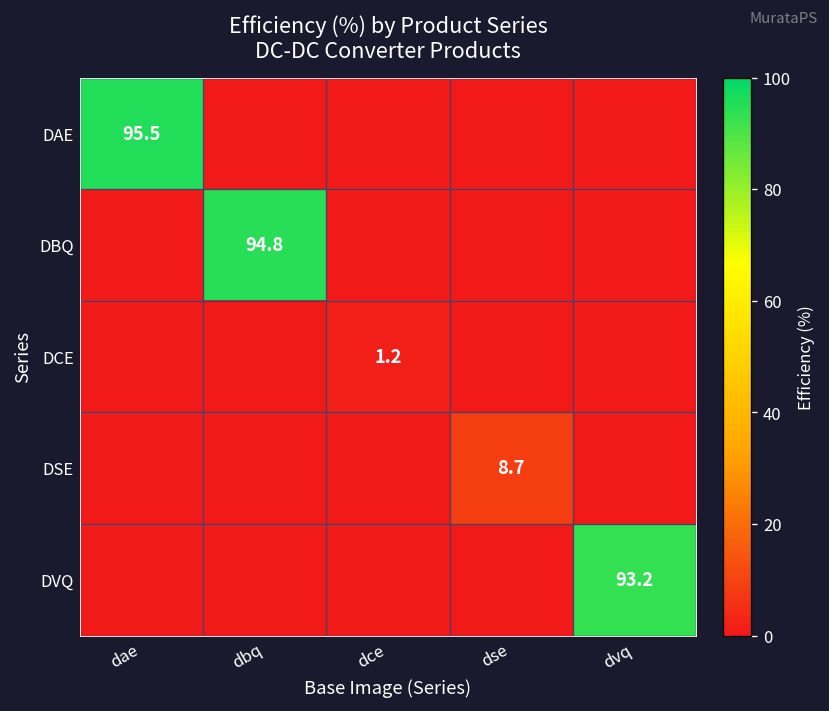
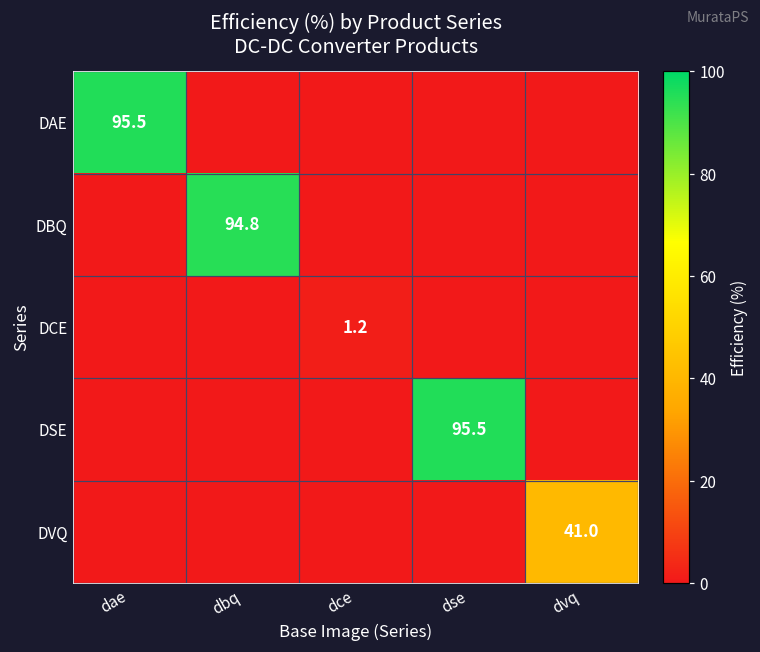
DSE, dse: 8.7 -> 95.5
DVQ, dvq: 93.2 -> 41.0
